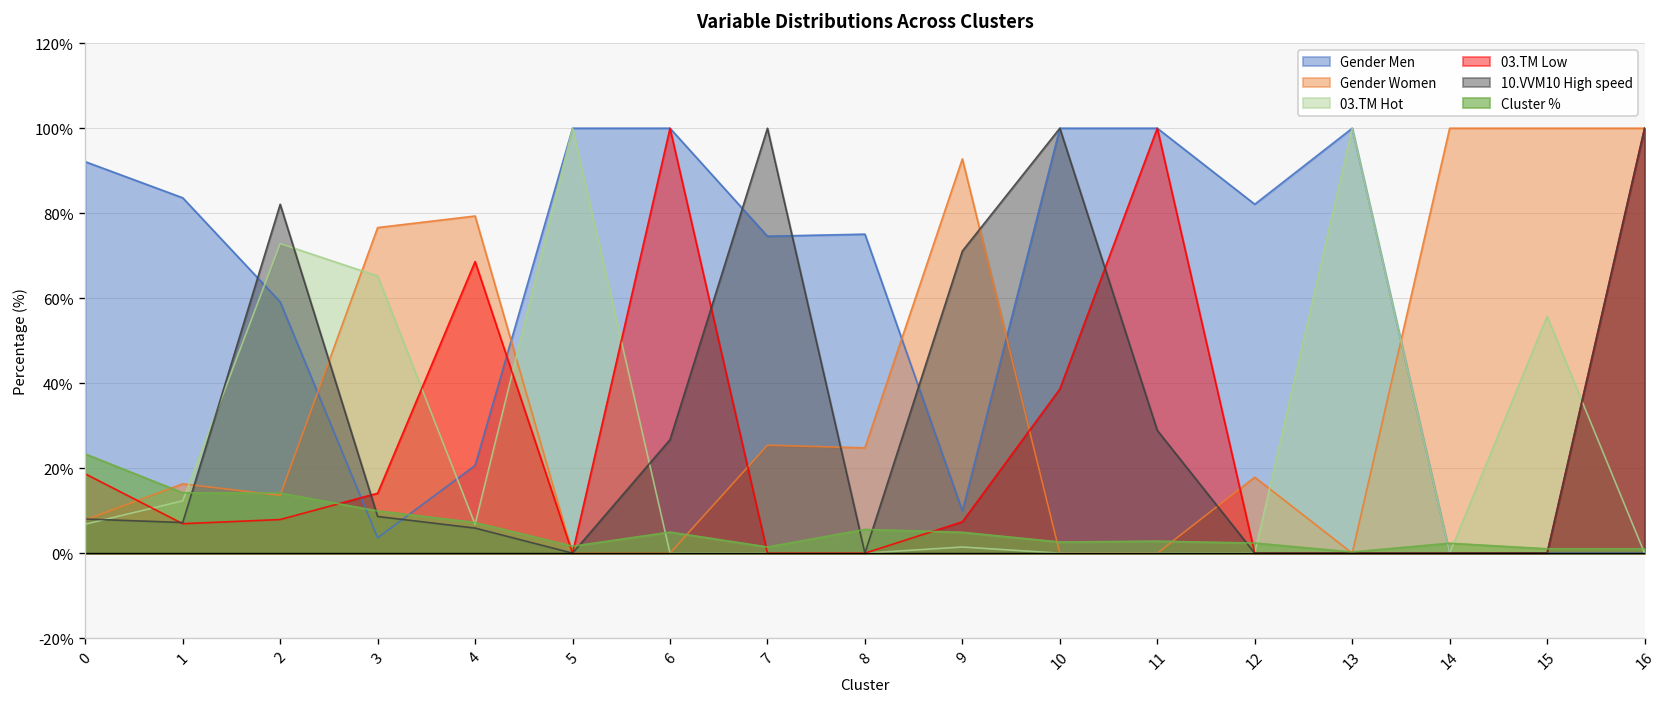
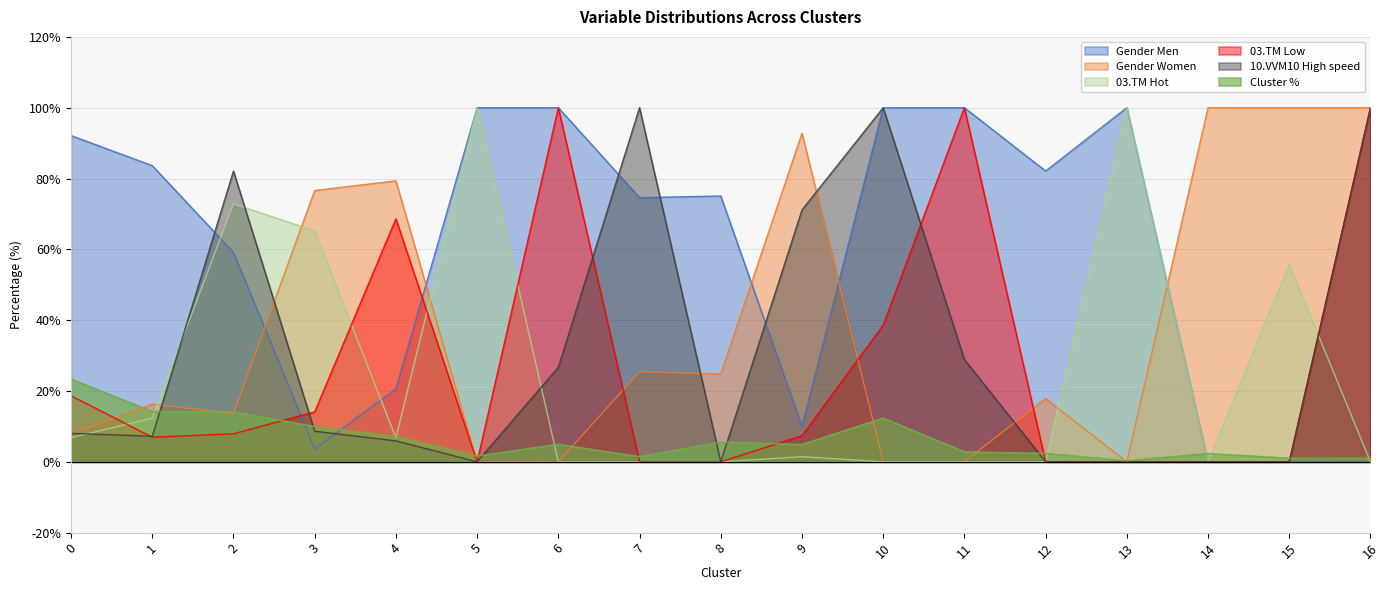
Cluster %, 10: 3% -> 12%
